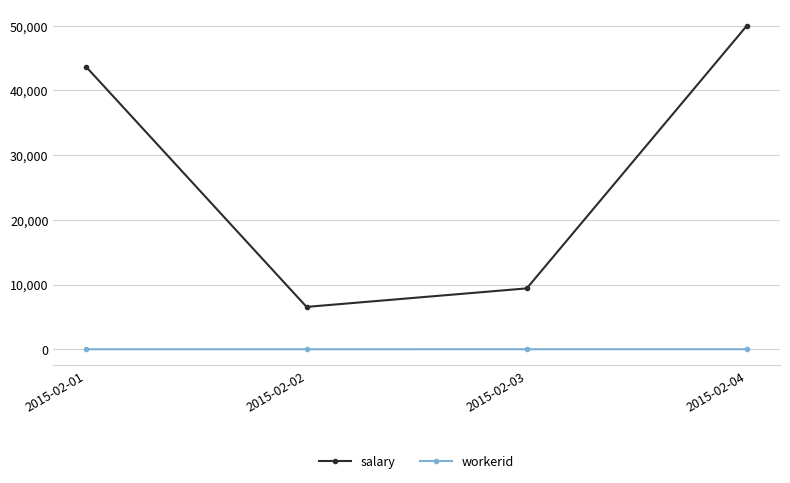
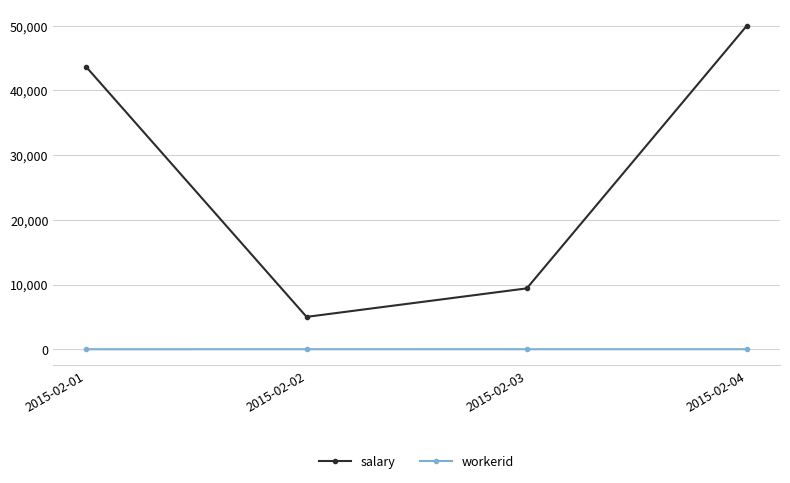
salary, 2015-02-02: 7,000 -> 5,000
